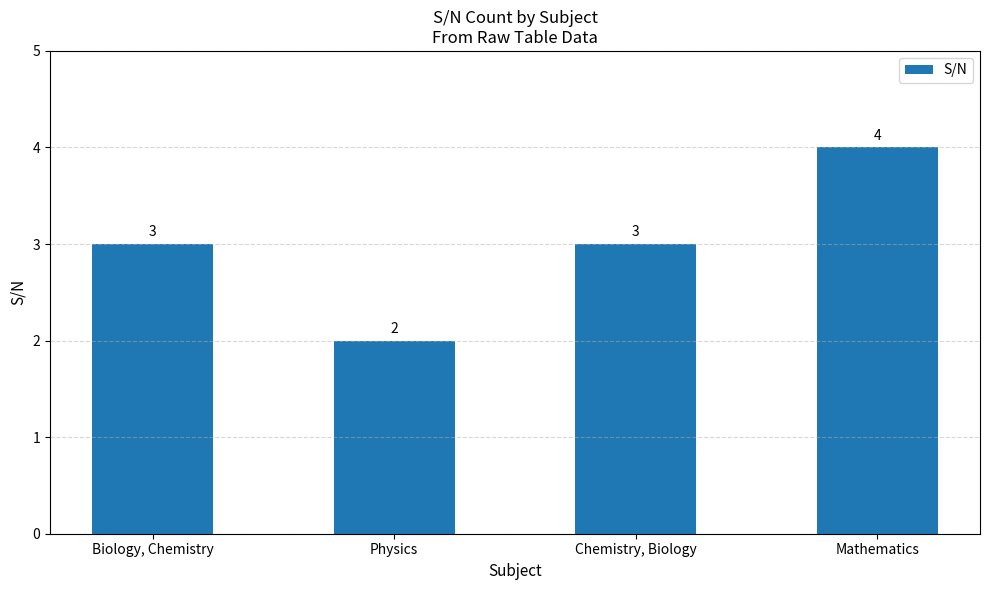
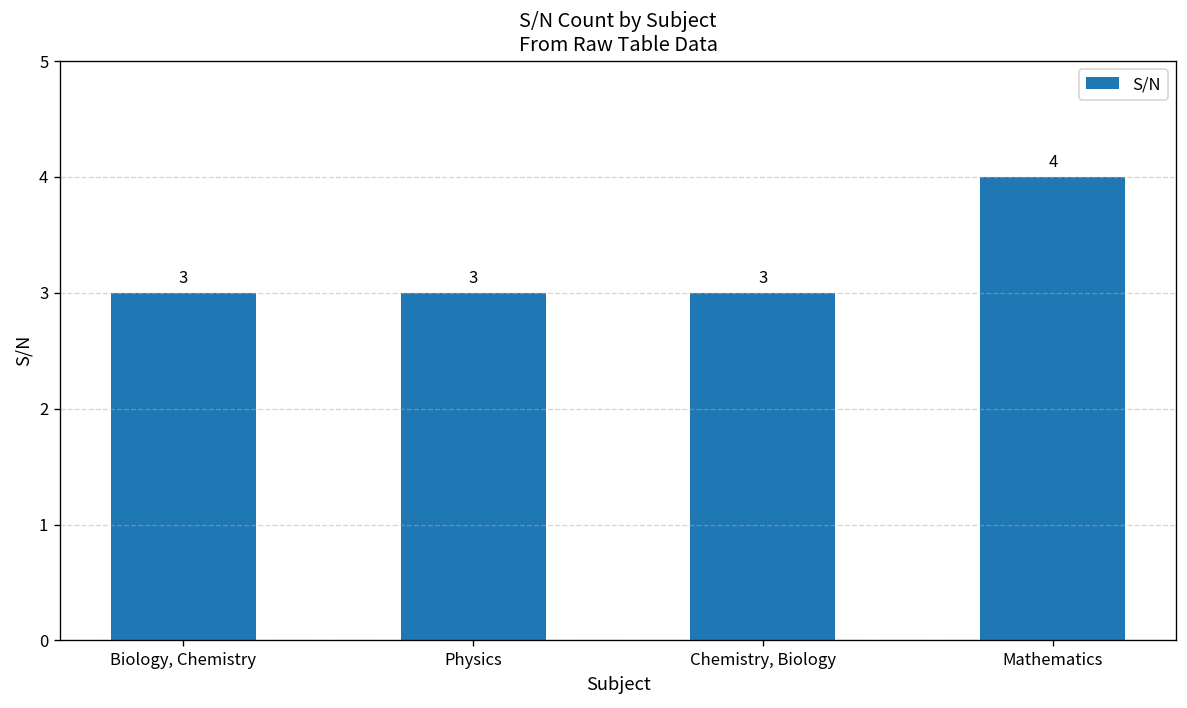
Physics: 2 -> 3
